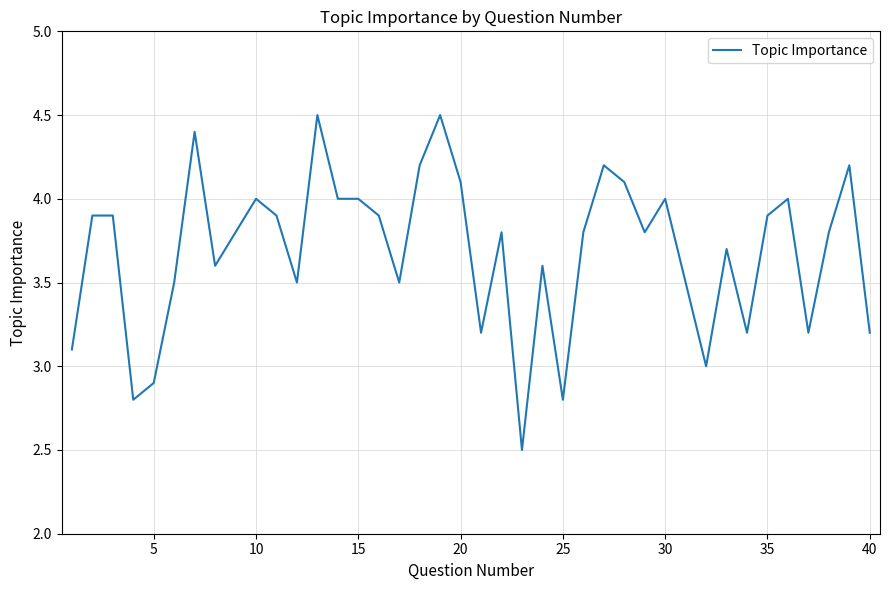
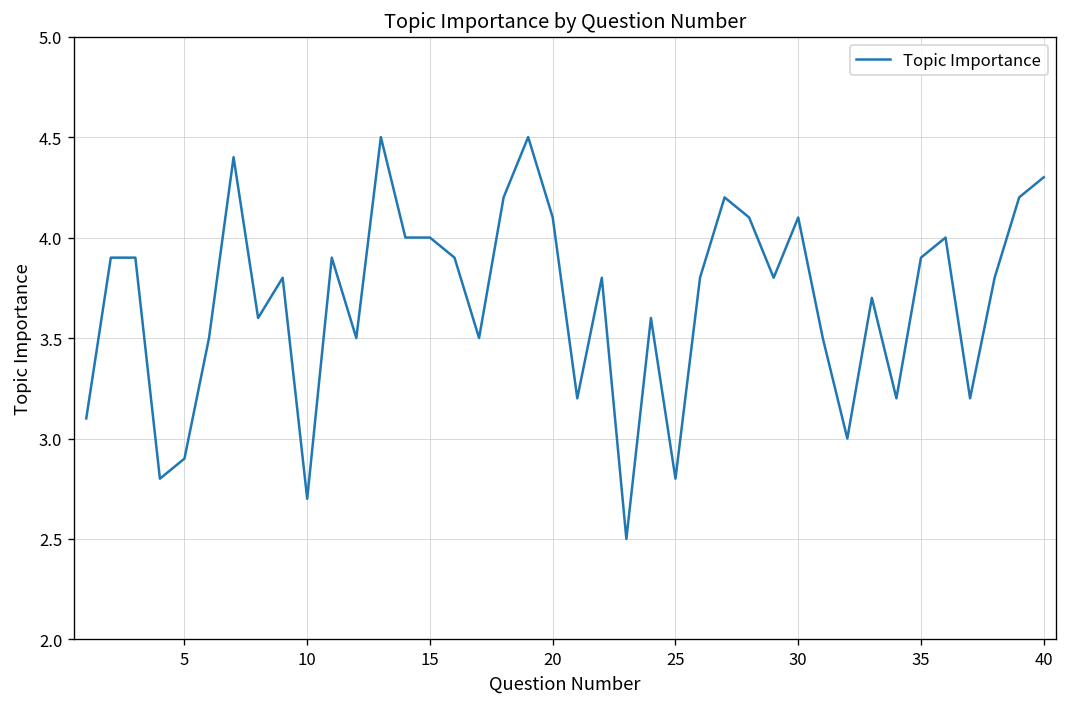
10: 4.0 -> 2.7
30: 4.0 -> 4.1
40: 3.2 -> 4.3
